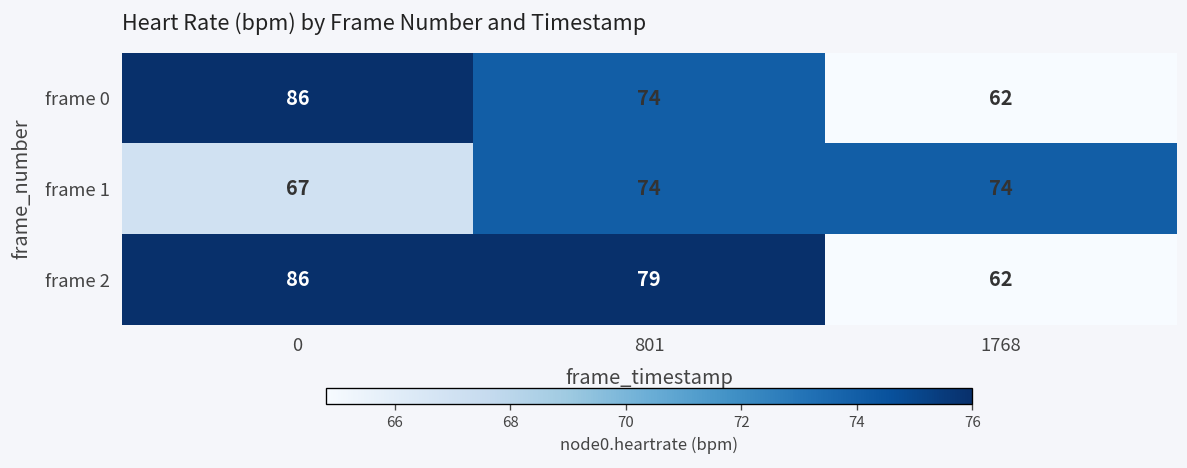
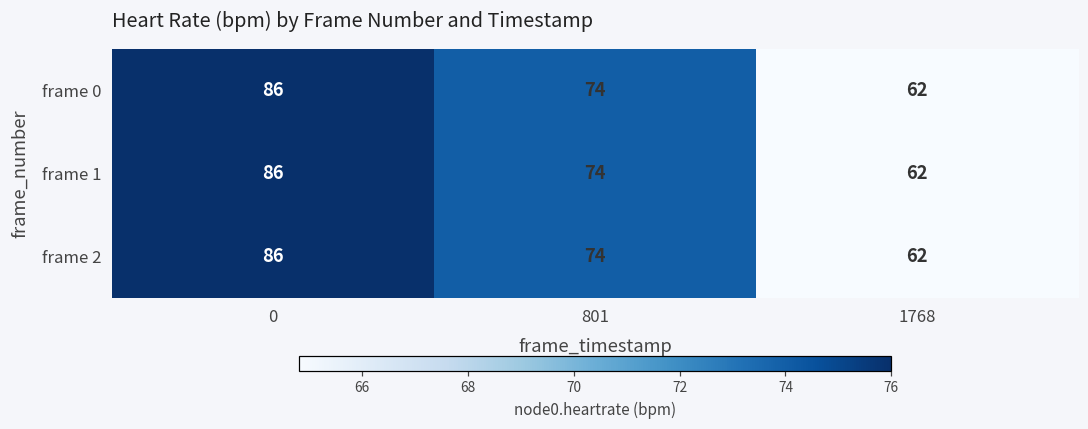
frame 1, 0: 67 -> 86
frame 1, 1768: 74 -> 62
frame 2, 801: 79 -> 74
